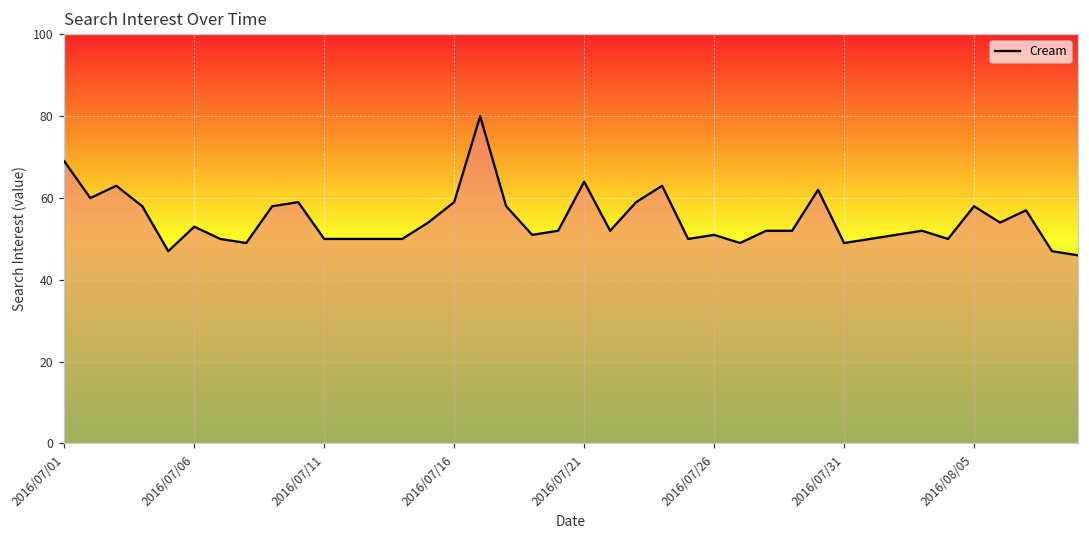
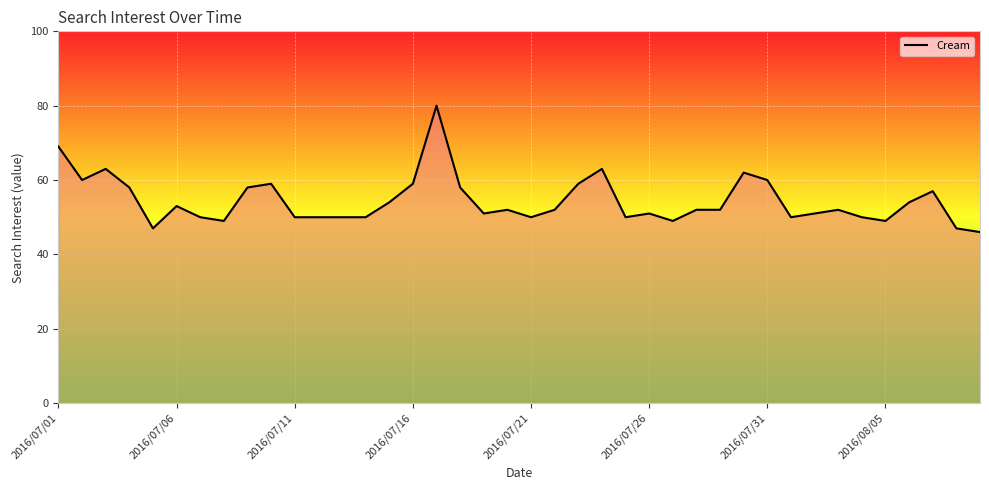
2016/07/21: 64 -> 50
2016/07/31: 49 -> 60
2016/08/05: 58 -> 49
